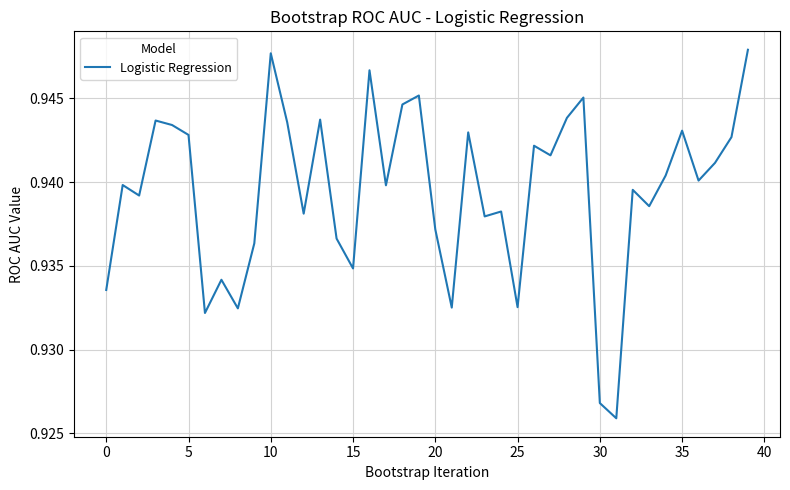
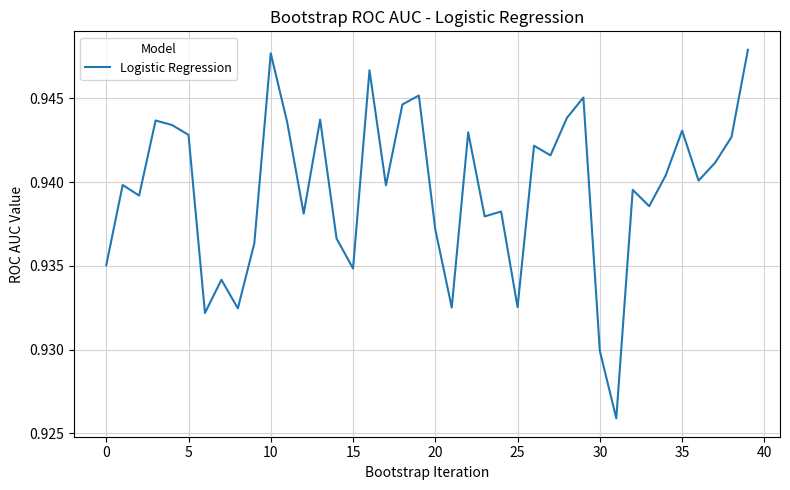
0: 0.9336 -> 0.9350
30: 0.9268 -> 0.9299
